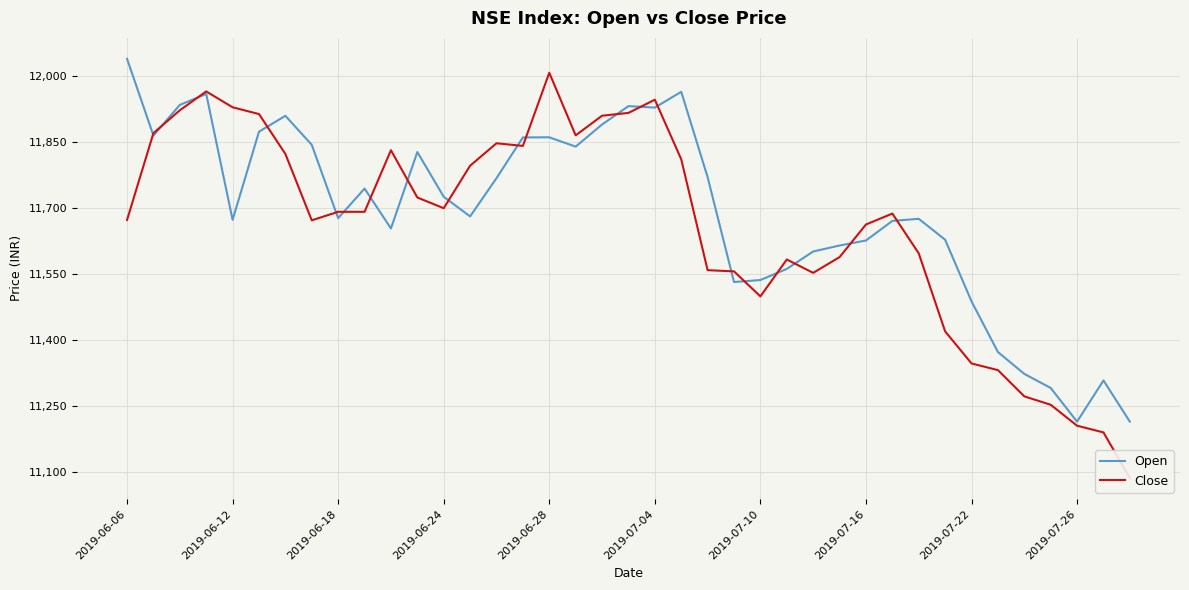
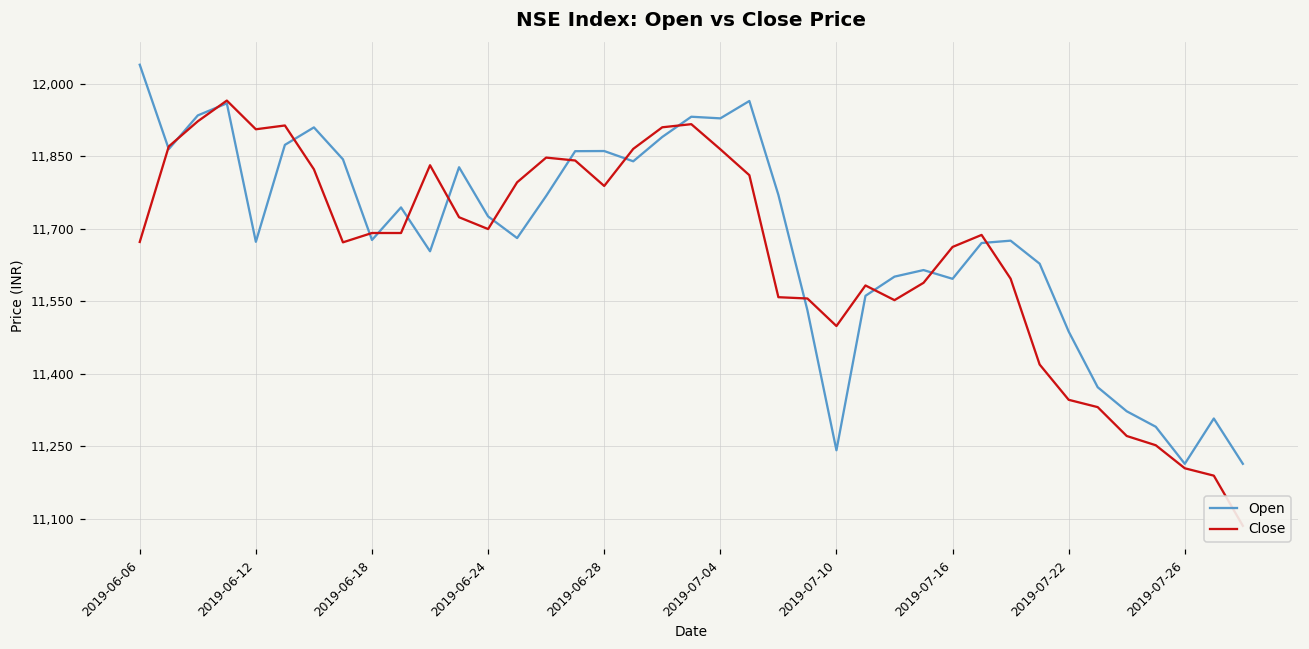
Close, 2019-06-12: 11,930 -> 11,910
Close, 2019-06-28: 12,010 -> 11,790
Close, 2019-07-04: 11,950 -> 11,860
Open, 2019-07-10: 11,540 -> 11,240
Open, 2019-07-16: 11,630 -> 11,600
